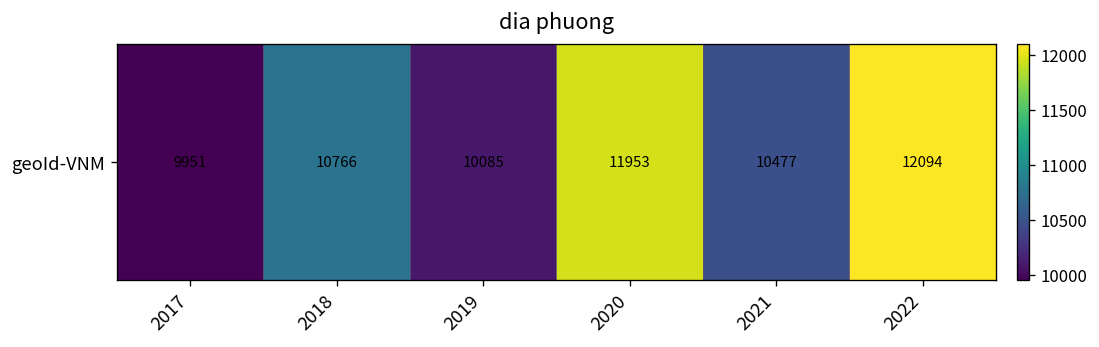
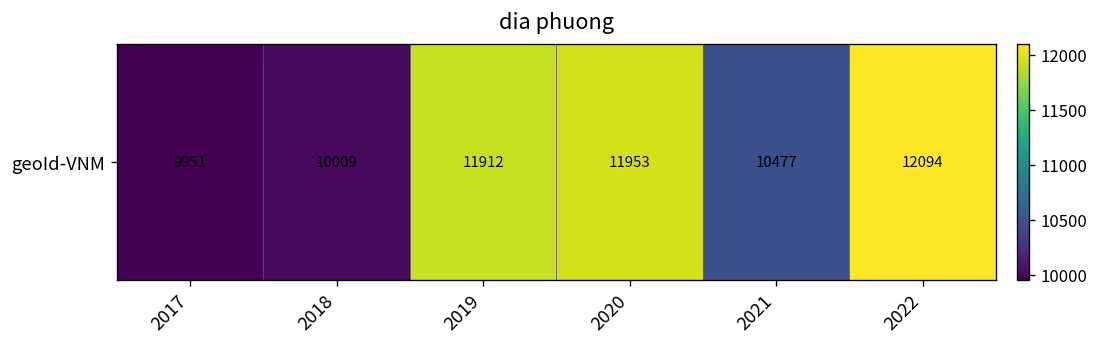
geoId-VNM, 2018: 10766 -> 10009
geoId-VNM, 2019: 10085 -> 11912
